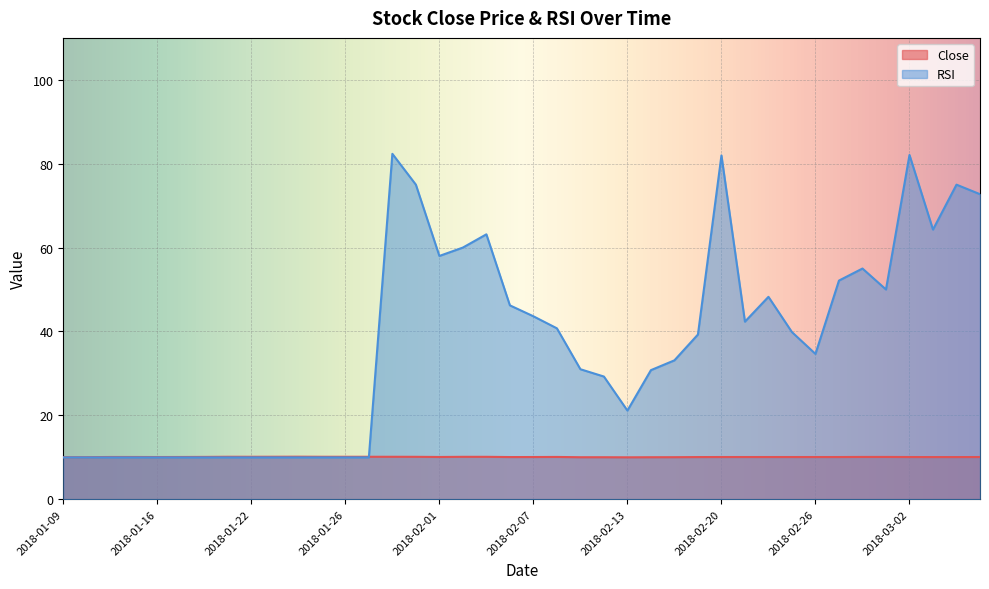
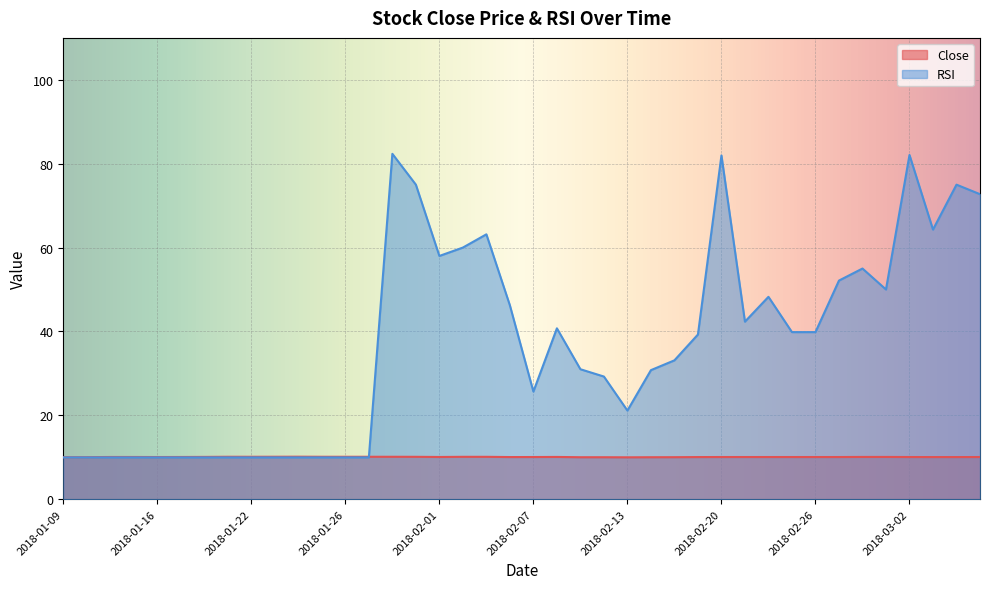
RSI, 2018-02-07: 44 -> 26
RSI, 2018-02-26: 35 -> 40
